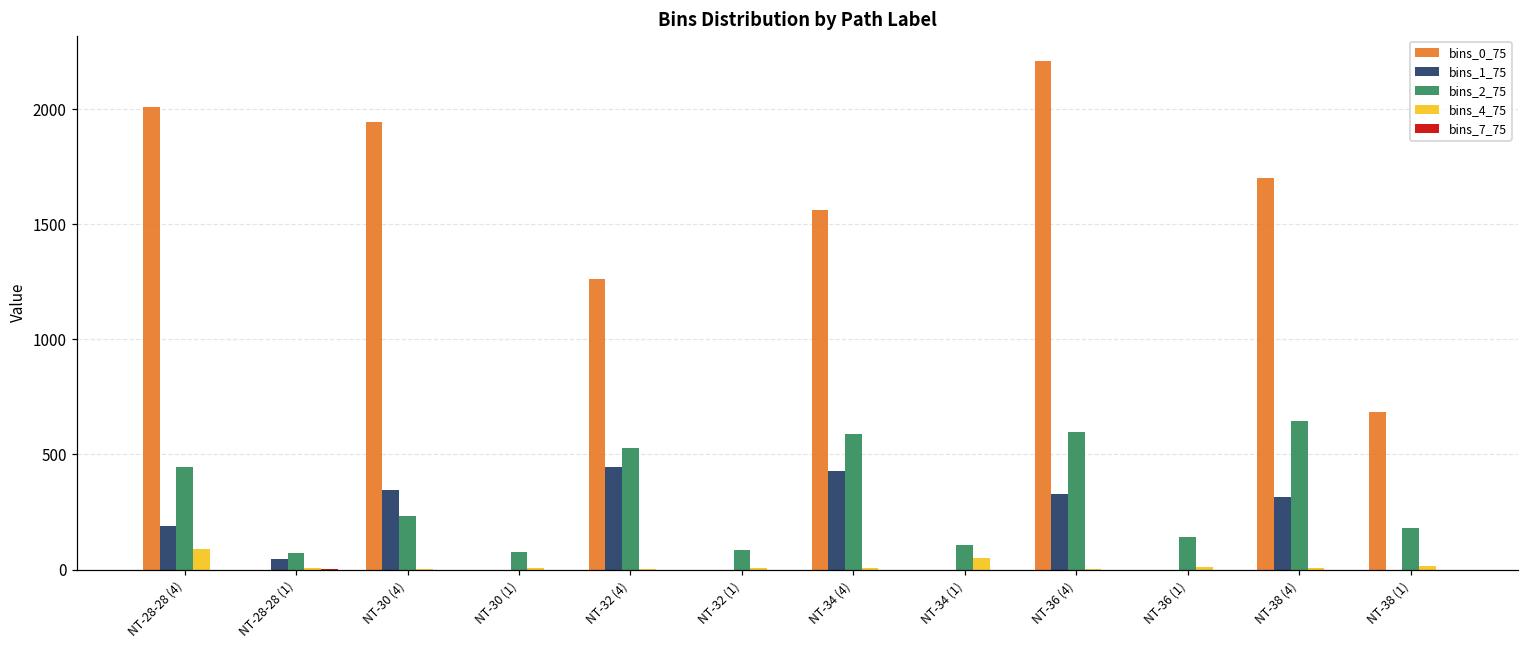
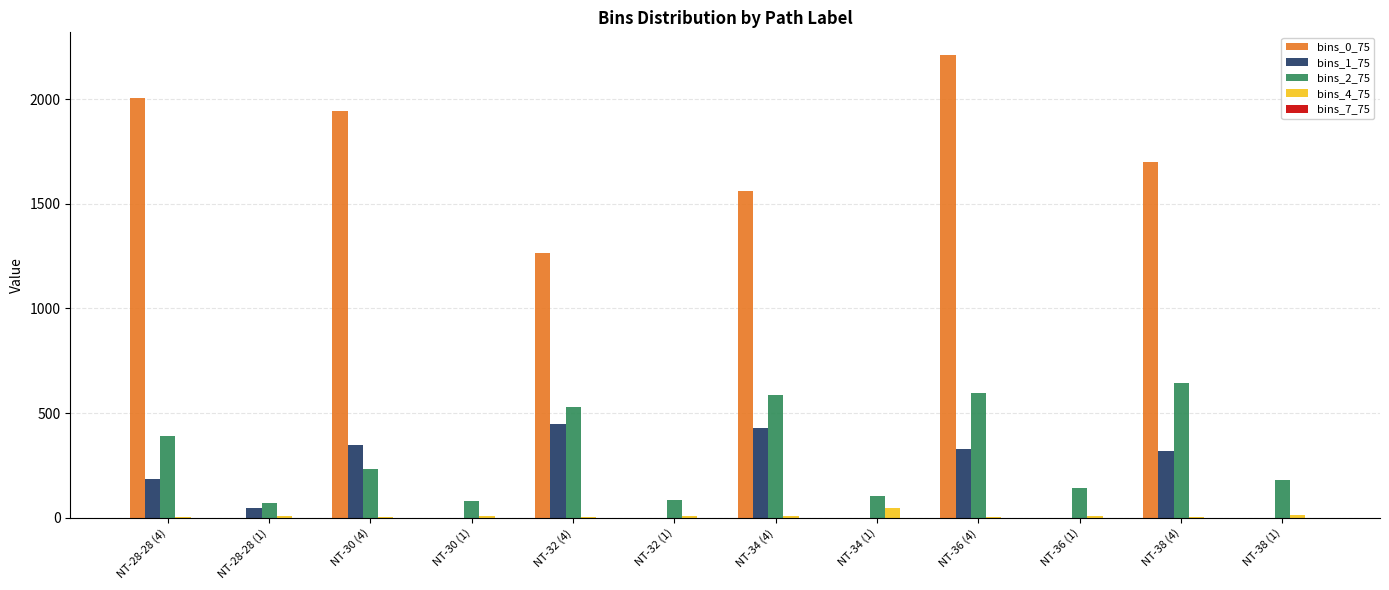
bins_2_75, NT-28-28 (4): 450 -> 390
bins_4_75, NT-28-28 (4): 90 -> 0
bins_0_75, NT-38 (1): 680 -> 0
